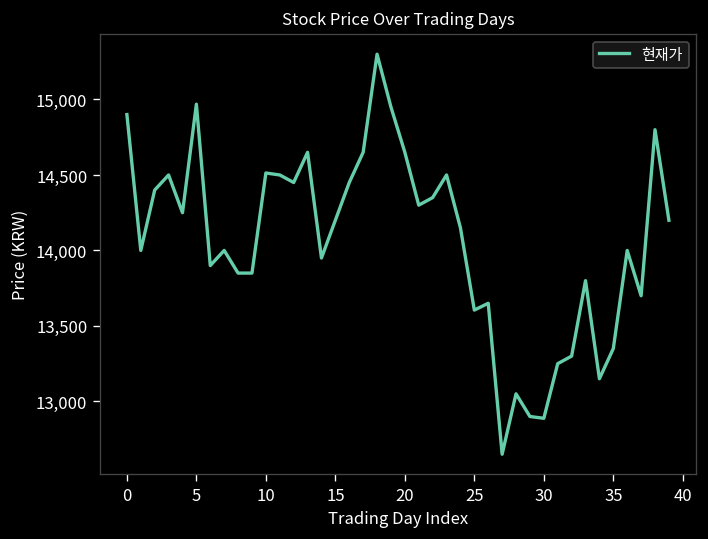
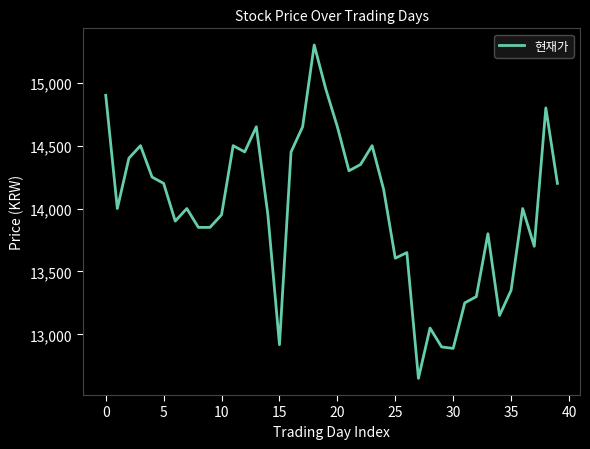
5: 14,970 -> 14,200
10: 14,510 -> 13,950
15: 14,200 -> 12,920
